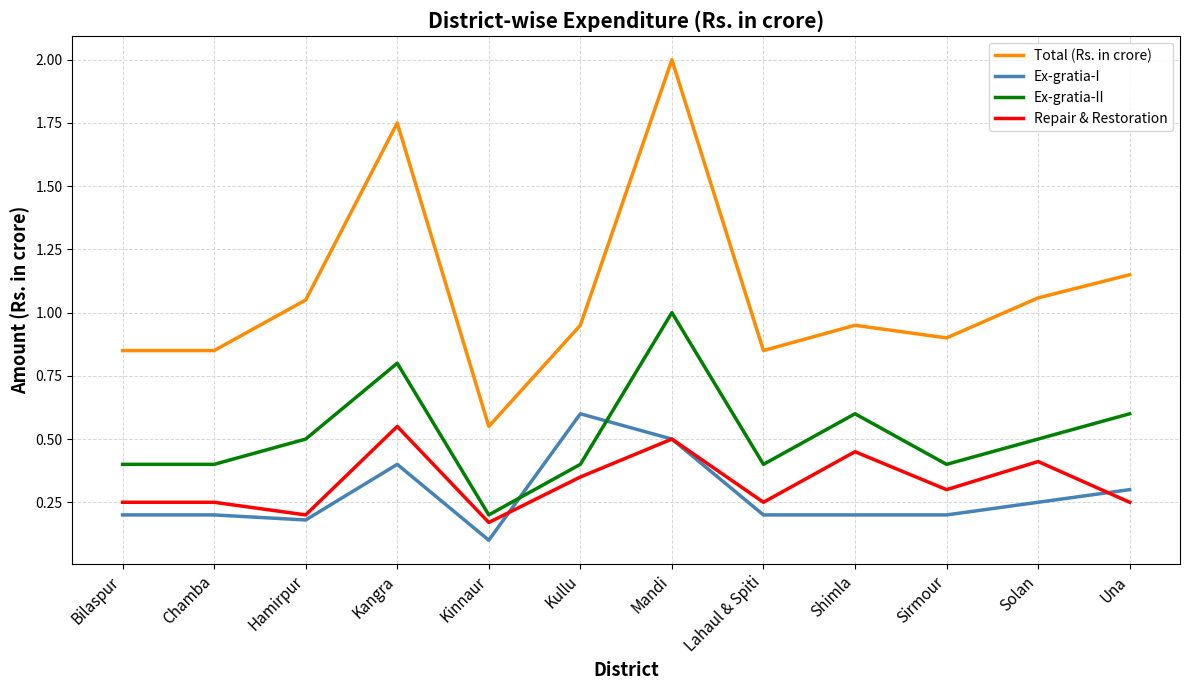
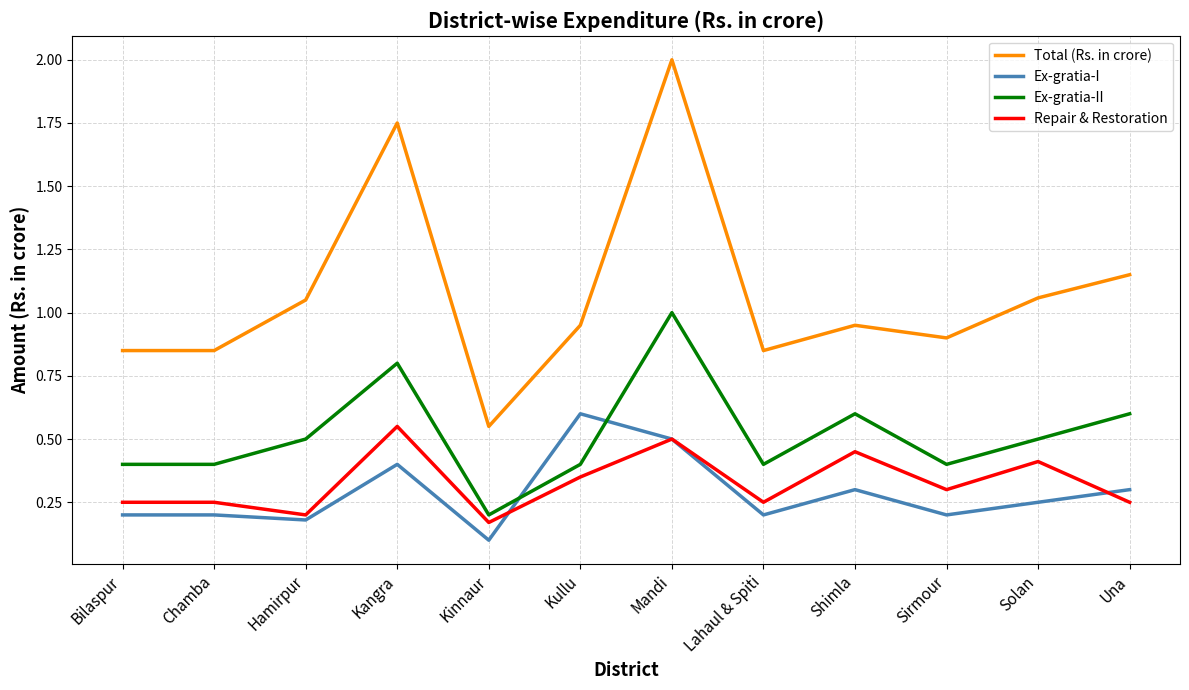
Ex-gratia-I, Shimla: 0.2 -> 0.3
